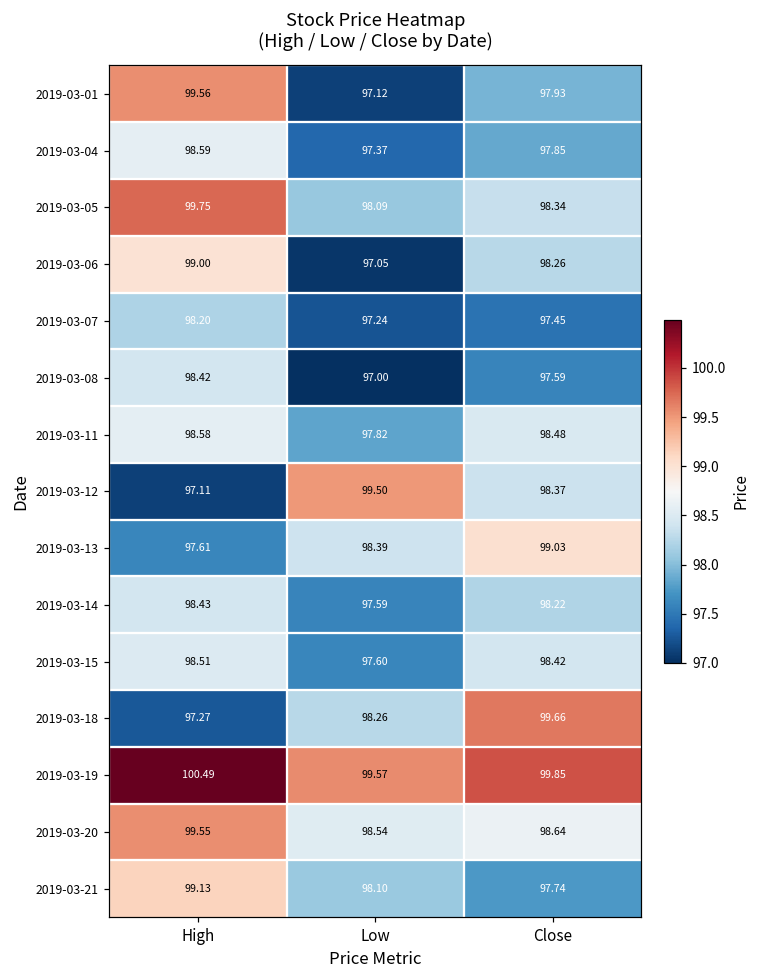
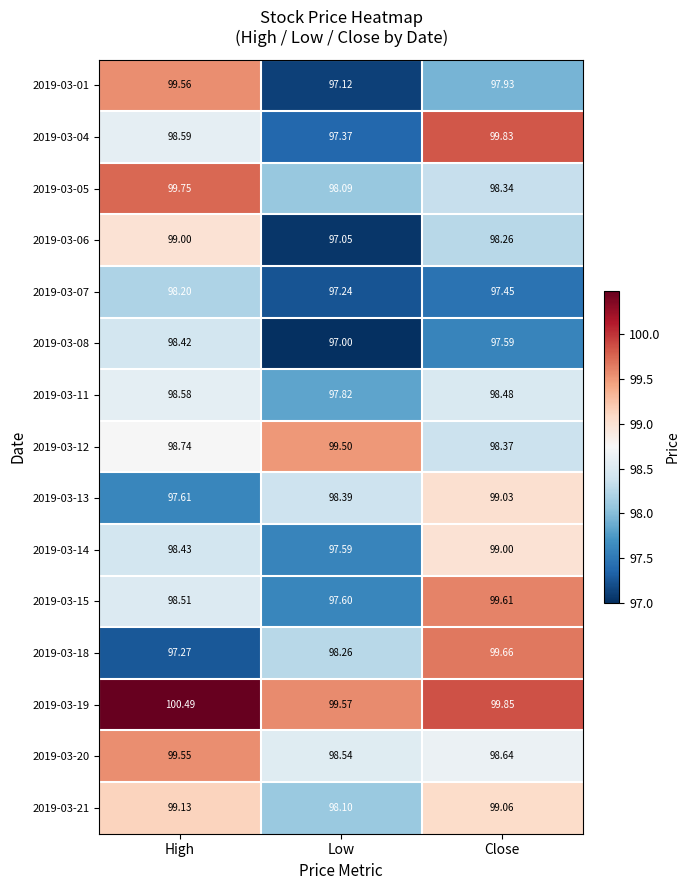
2019-03-04, Close: 97.85 -> 99.83
2019-03-12, High: 97.11 -> 98.74
2019-03-14, Close: 98.22 -> 99.00
2019-03-15, Close: 98.42 -> 99.61
2019-03-21, Close: 97.74 -> 99.06
